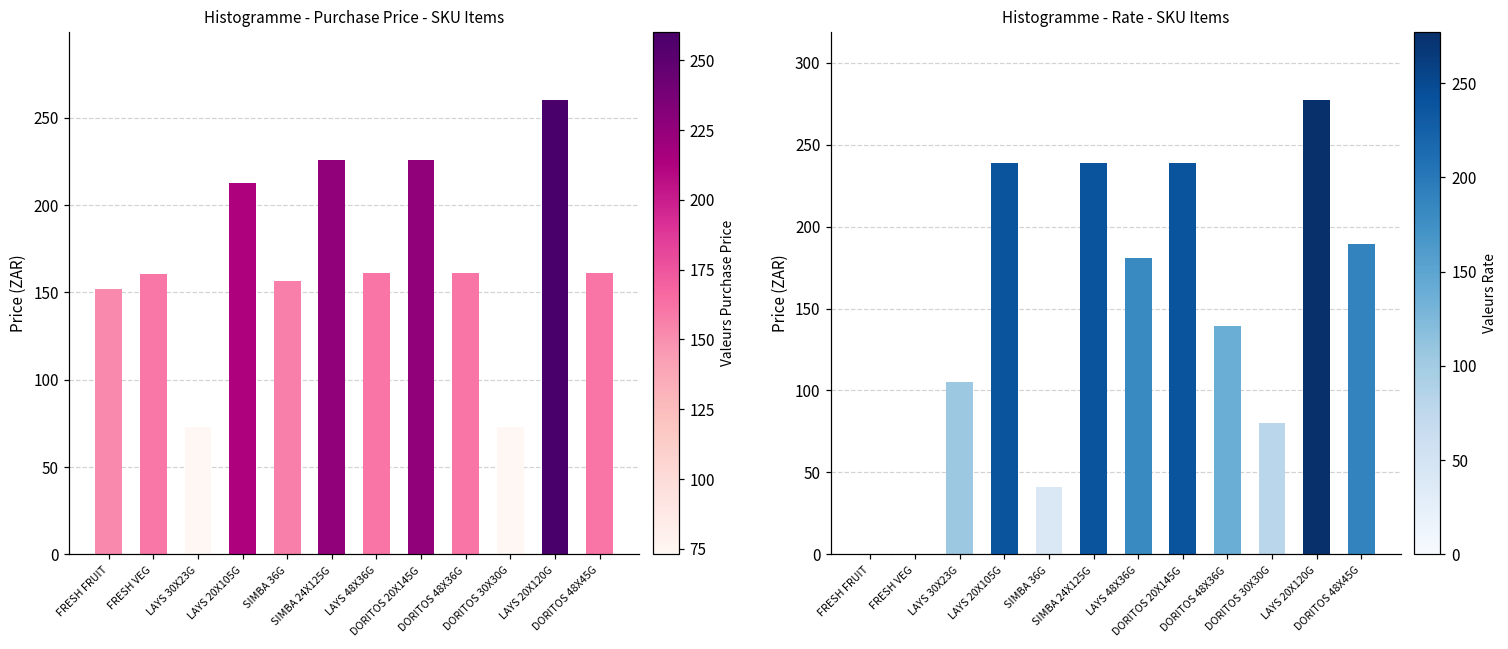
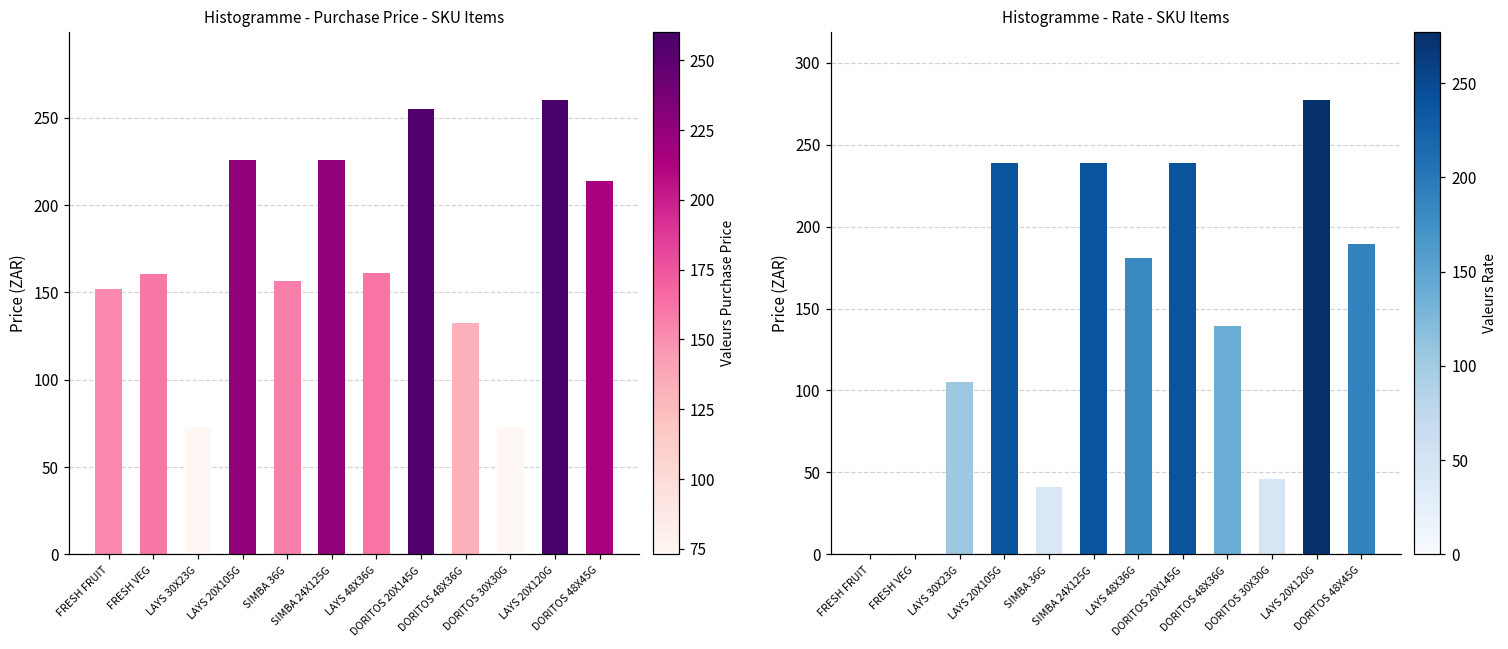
Histogramme - Purchase Price - SKU Items, LAYS 20X105G: 213 -> 226
Histogramme - Purchase Price - SKU Items, DORITOS 20X145G: 226 -> 255
Histogramme - Purchase Price - SKU Items, DORITOS 48X36G: 161 -> 132
Histogramme - Purchase Price - SKU Items, DORITOS 48X45G: 161 -> 214
Histogramme - Rate - SKU Items, DORITOS 30X30G: 80 -> 46
